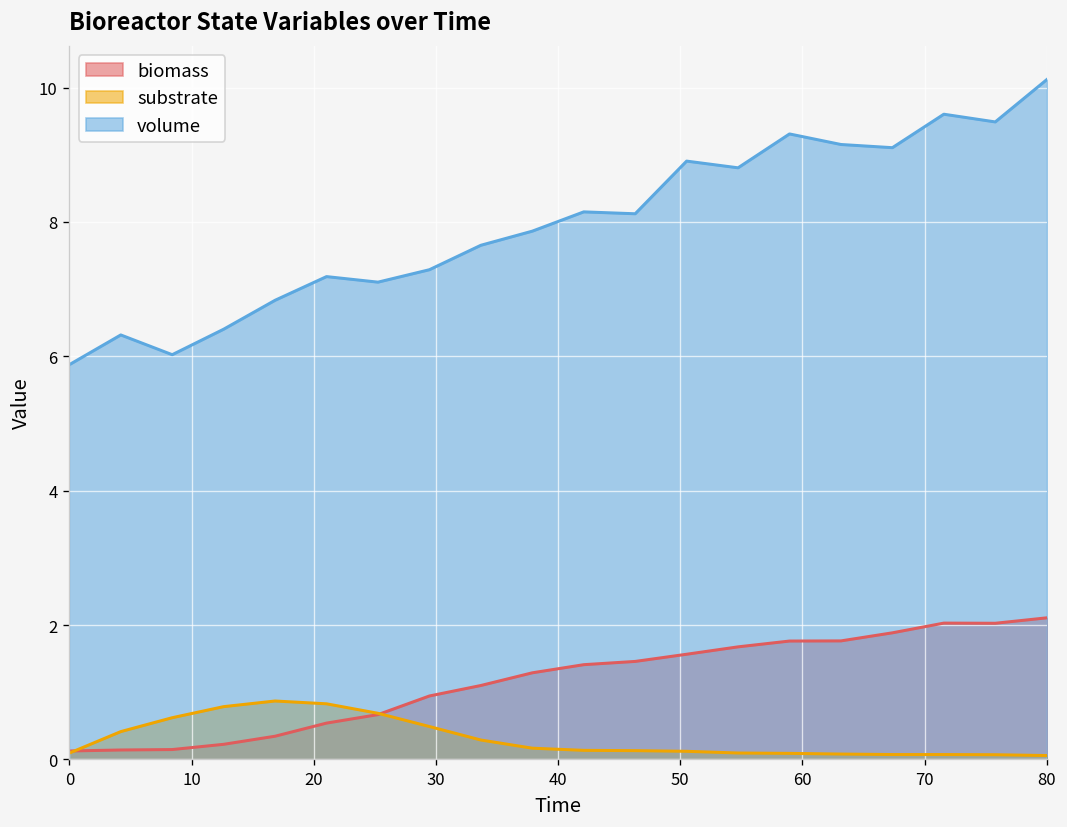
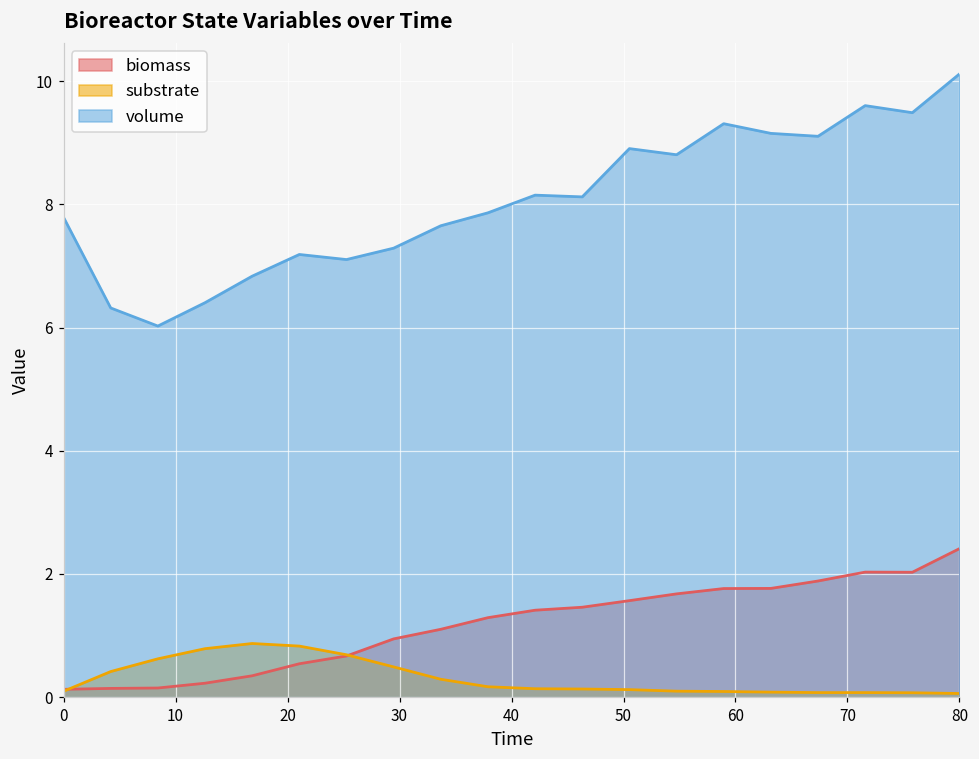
volume, 0: 5.9 -> 7.8
biomass, 80: 2.1 -> 2.4
